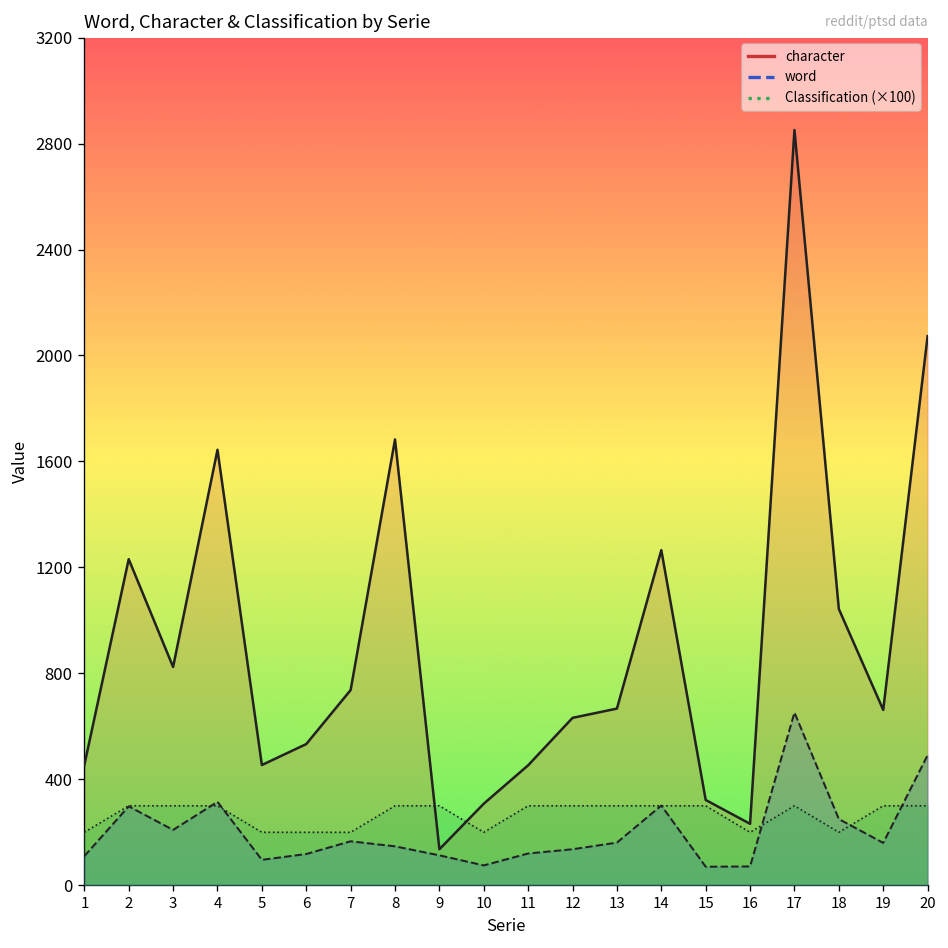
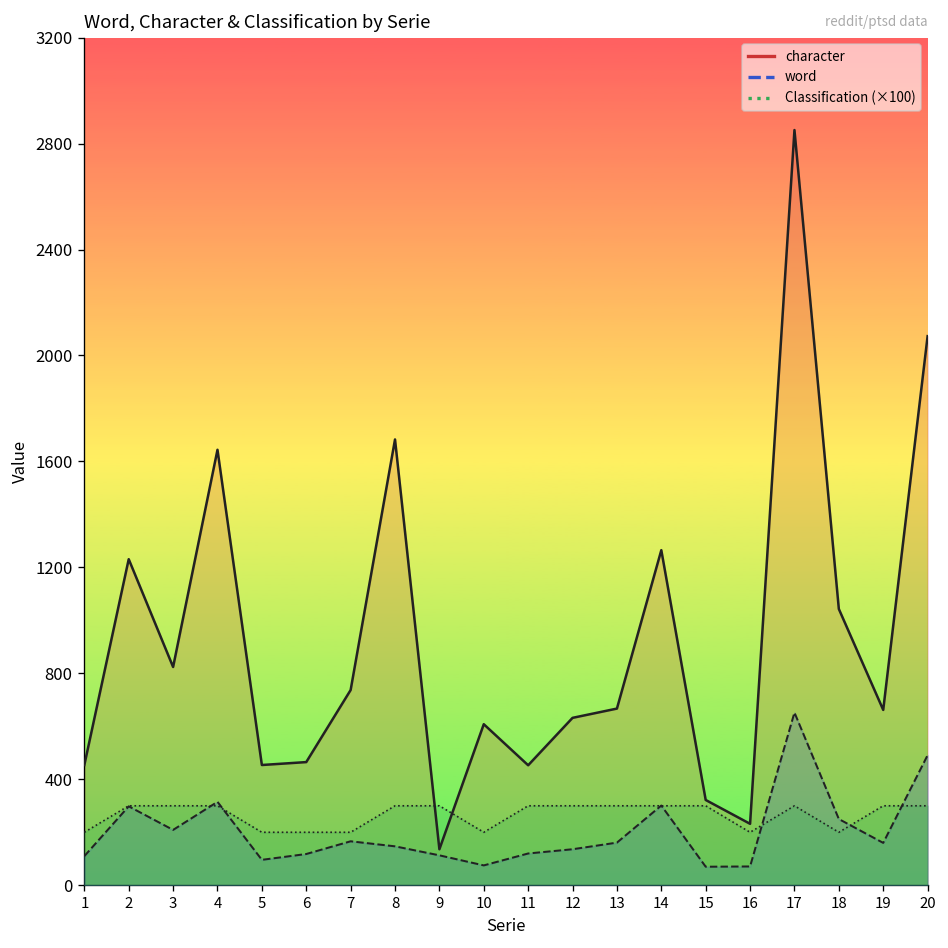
character, 6: 530 -> 470
character, 10: 310 -> 610
